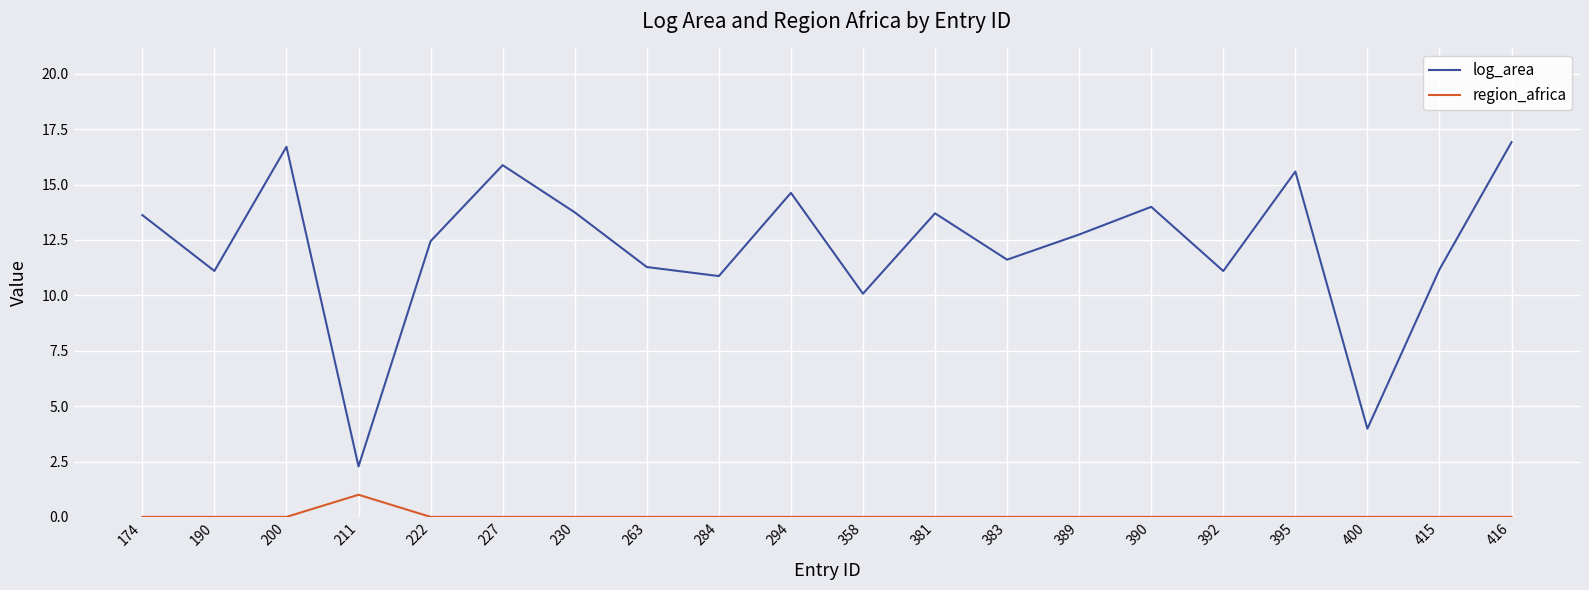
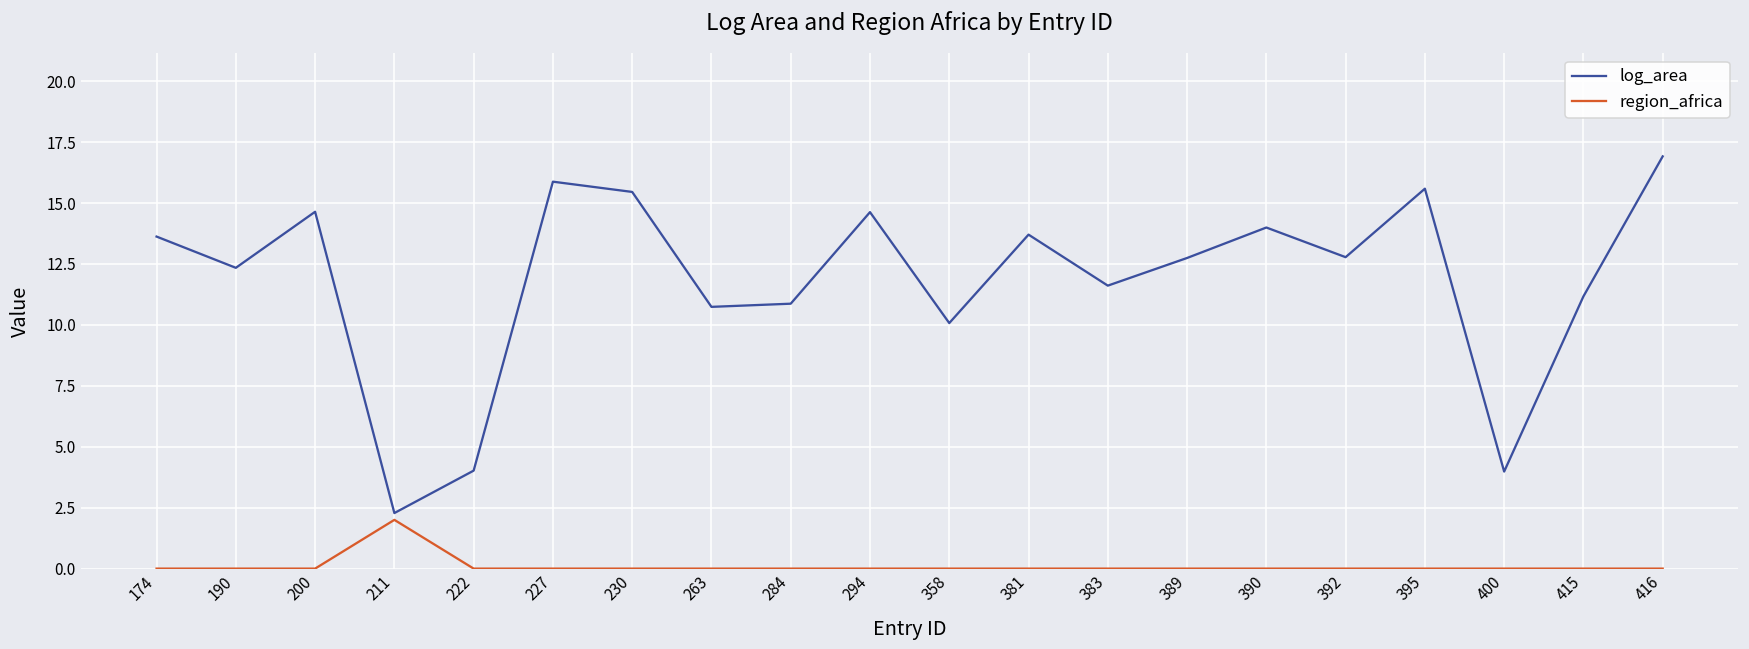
log_area, 190: 11.1 -> 12.3
log_area, 200: 16.7 -> 14.6
region_africa, 211: 1 -> 2
log_area, 222: 12.4 -> 4.0
log_area, 230: 13.7 -> 15.5
log_area, 263: 11.3 -> 10.7
log_area, 392: 11.1 -> 12.8
